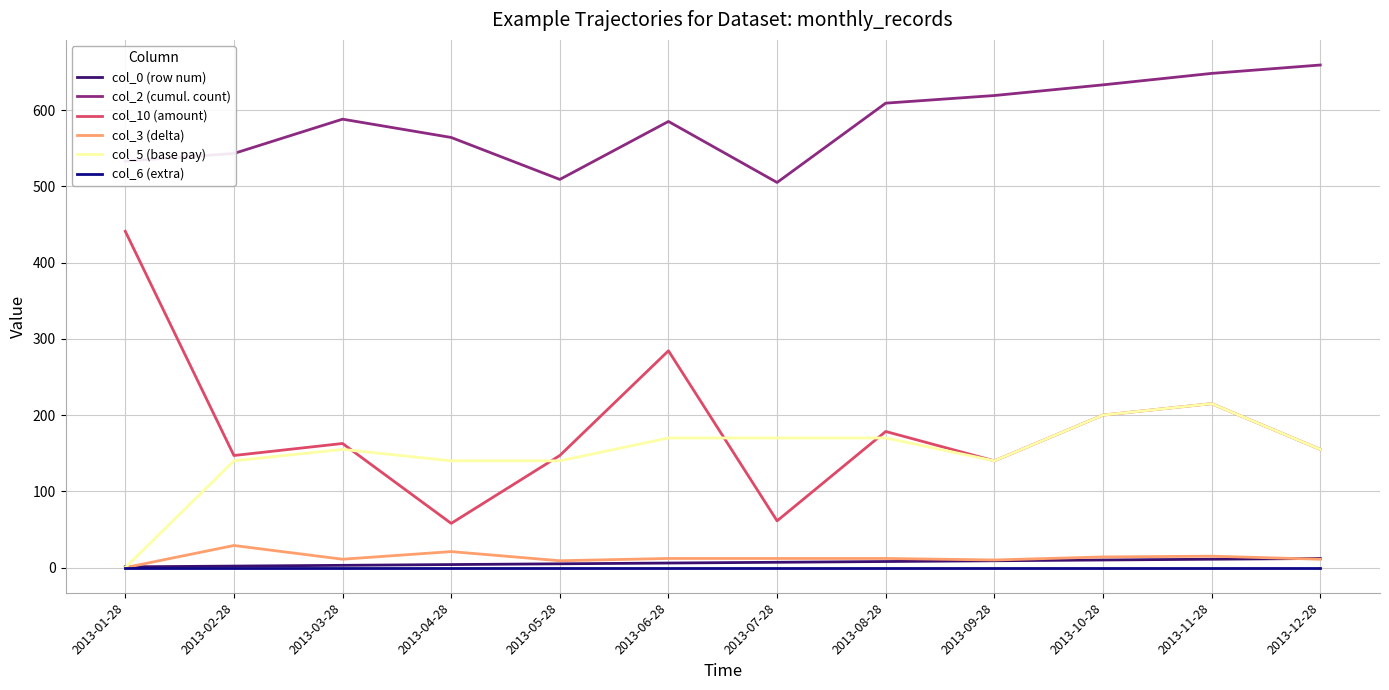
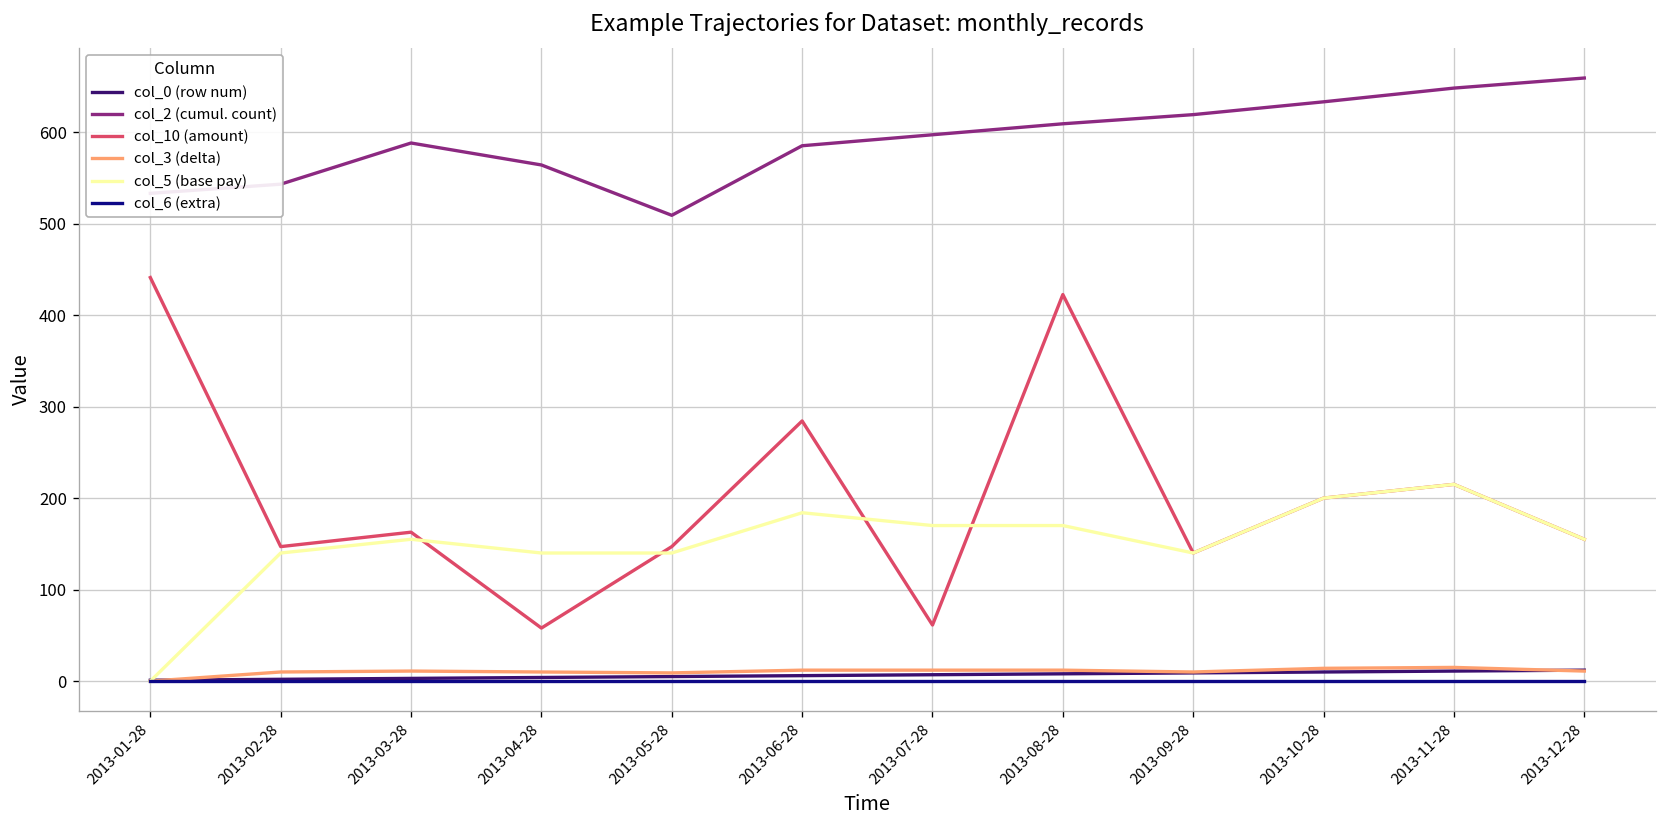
col_3 (delta), 2013-02-28: 30 -> 10
col_3 (delta), 2013-04-28: 20 -> 10
col_5 (base pay), 2013-06-28: 170 -> 180
col_2 (cumul. count), 2013-07-28: 510 -> 600
col_10 (amount), 2013-08-28: 180 -> 420
